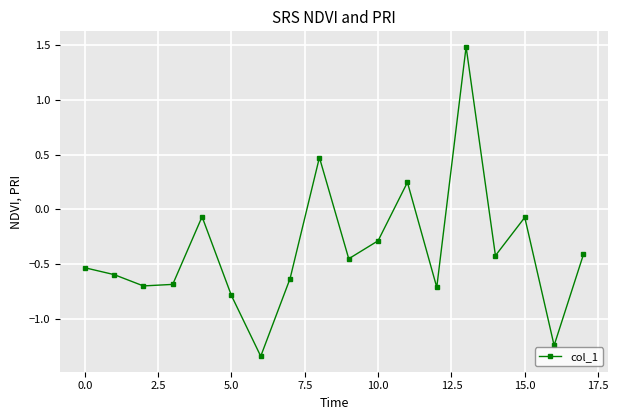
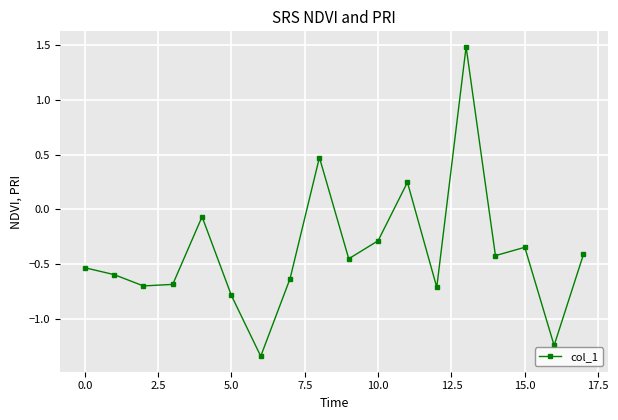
15.0: -0.07 -> -0.35
